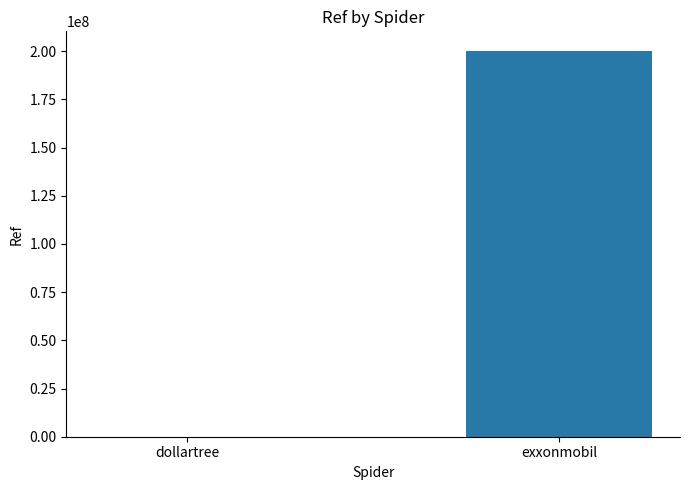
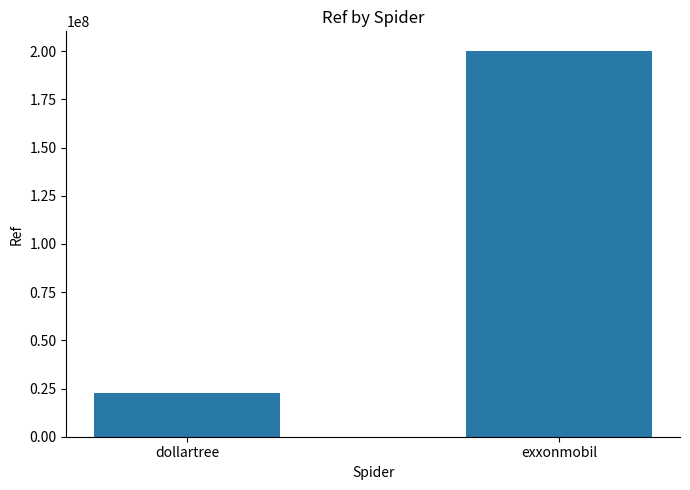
dollartree: 0 -> 23000000
